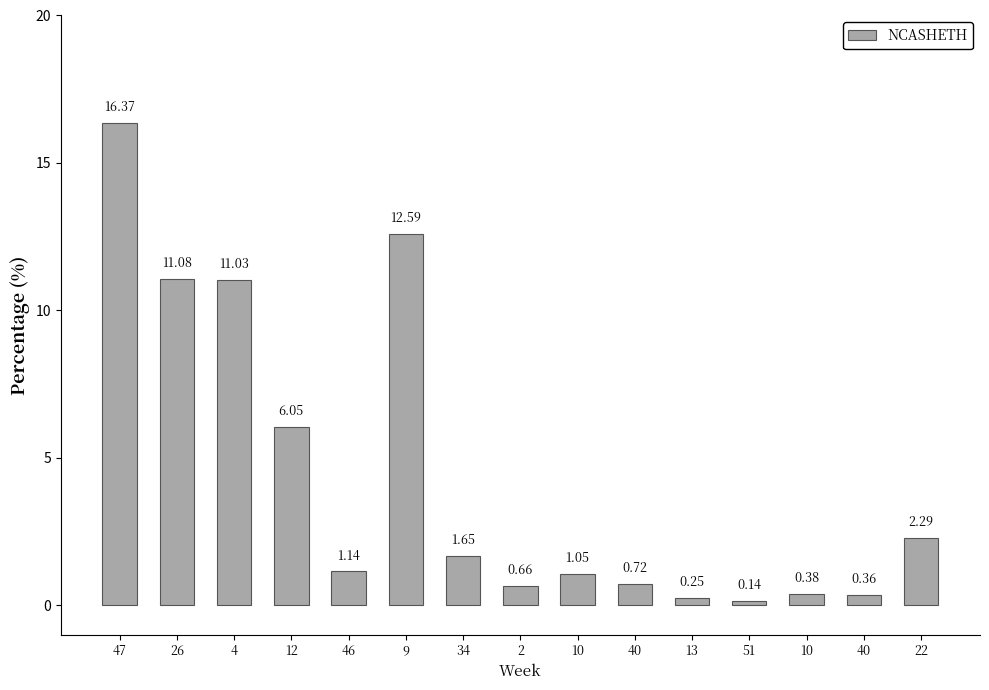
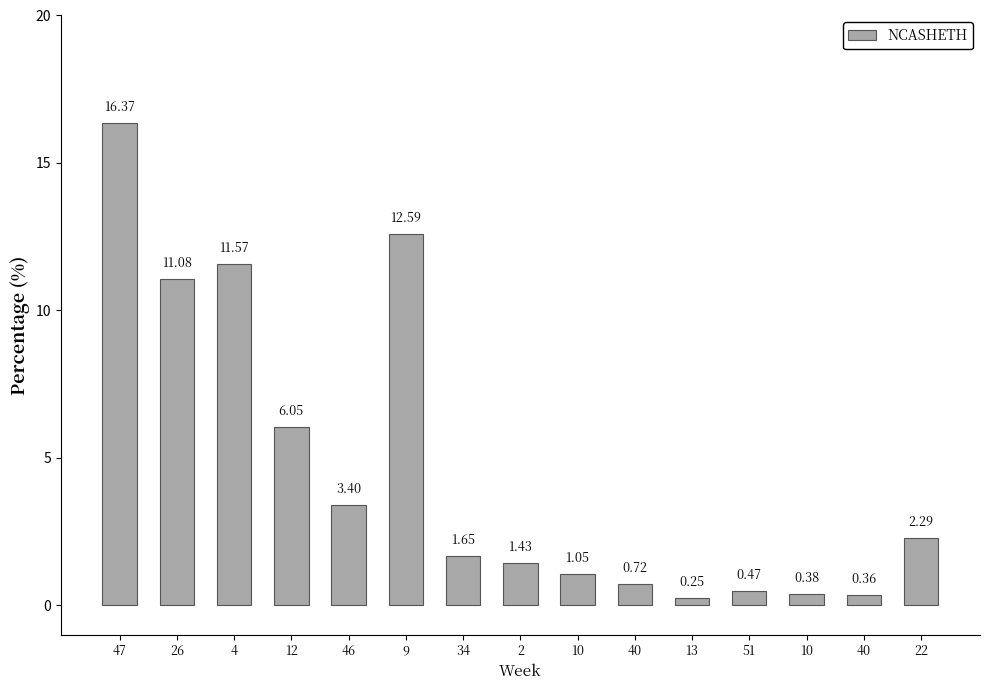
4: 11.03 -> 11.57
46: 1.14 -> 3.40
2: 0.66 -> 1.43
51: 0.14 -> 0.47
